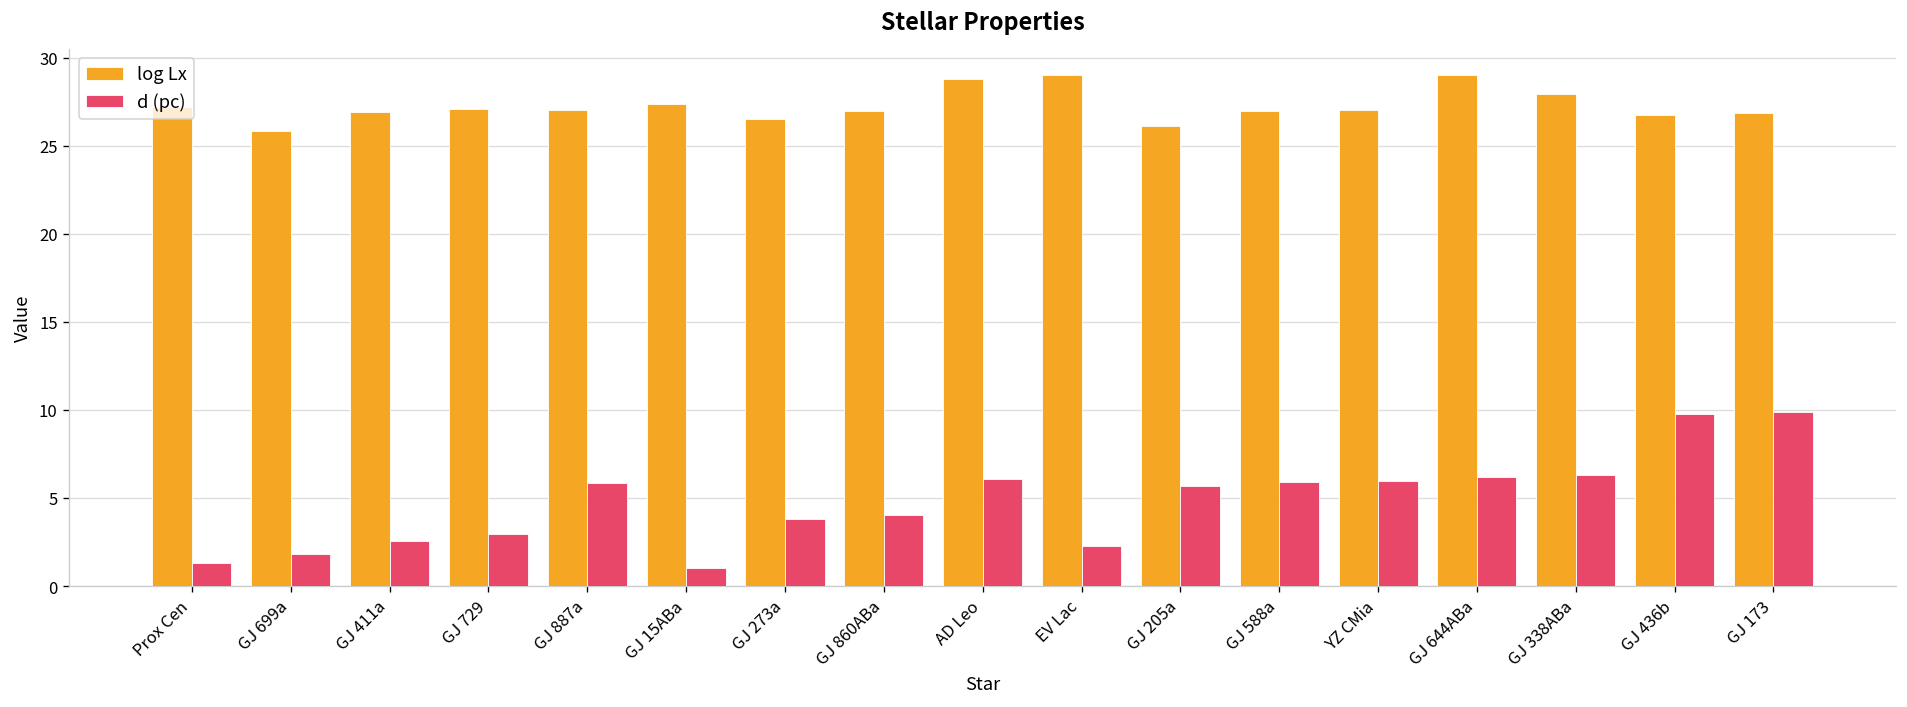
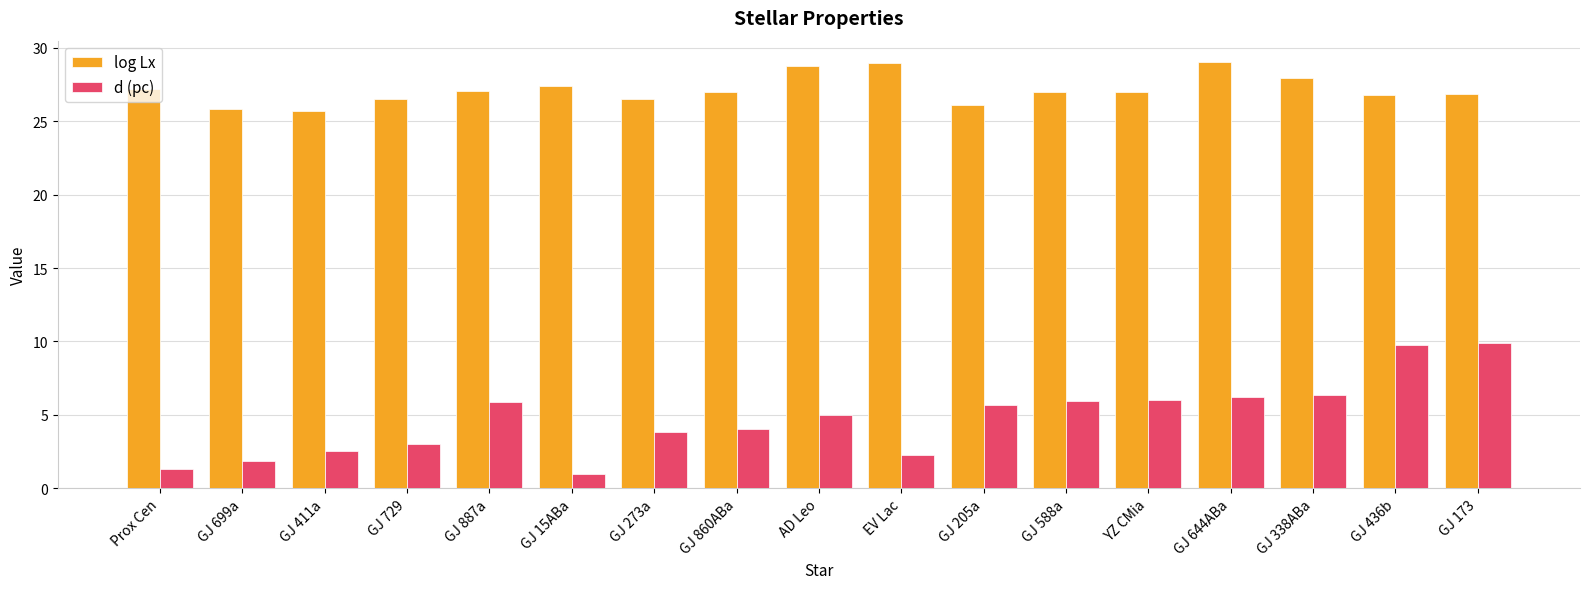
log Lx, GJ 411a: 26.9 -> 25.7
log Lx, GJ 729: 27.1 -> 26.5
d (pc), AD Leo: 6.1 -> 5.0
